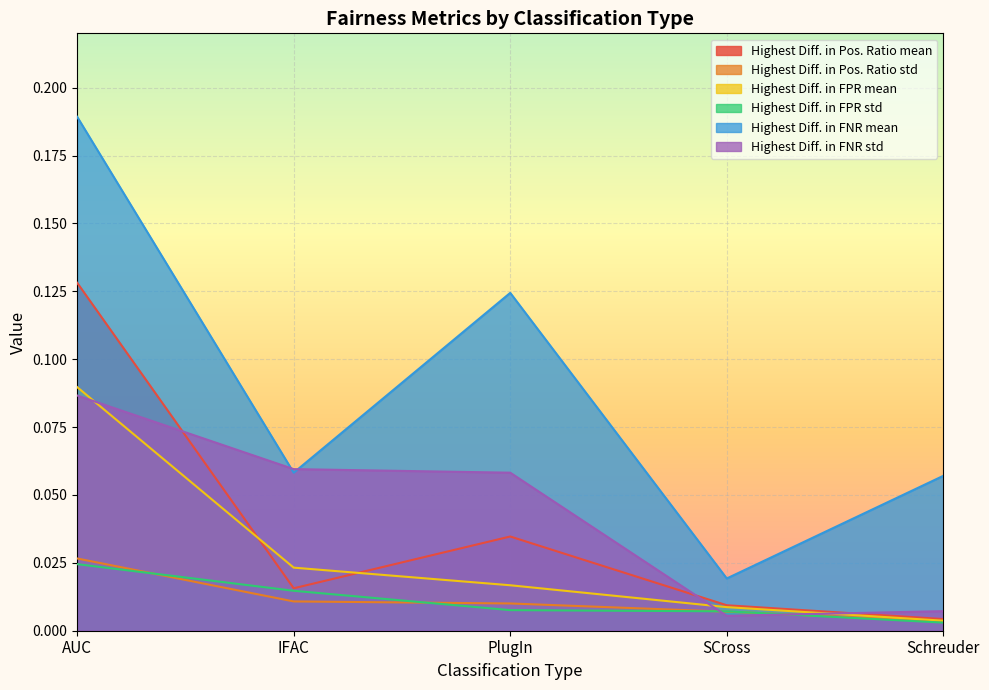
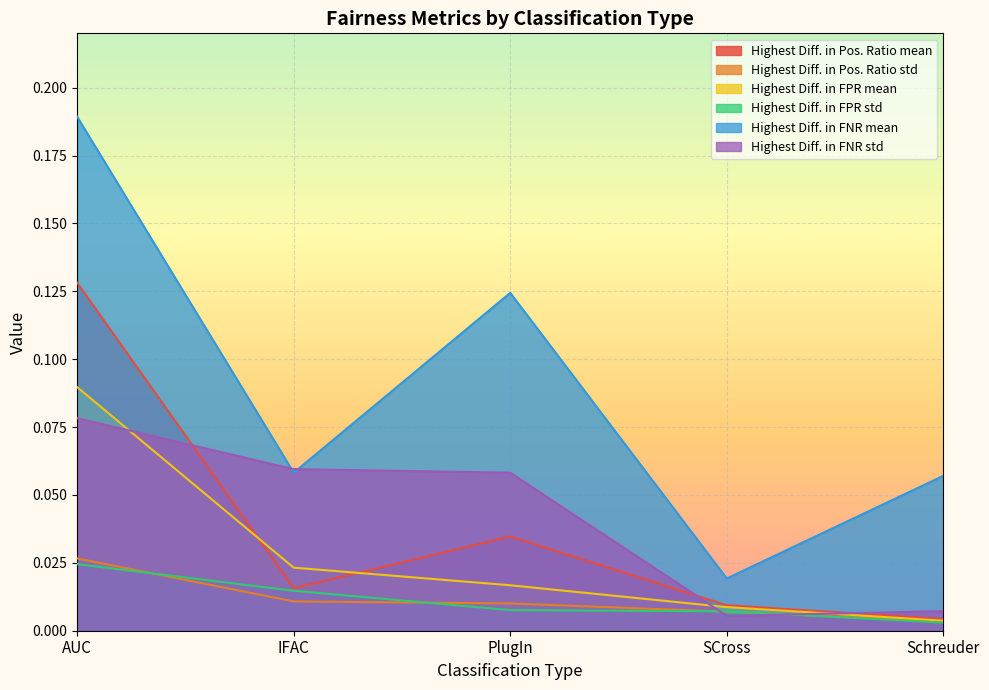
Highest Diff. in FNR std, AUC: 0.087 -> 0.078
